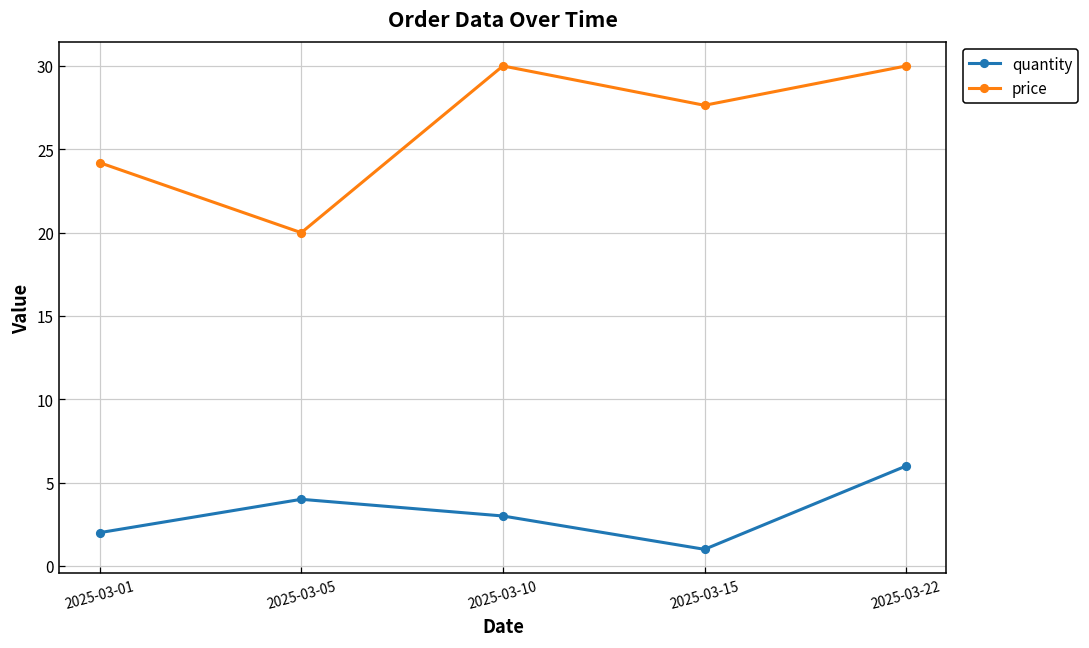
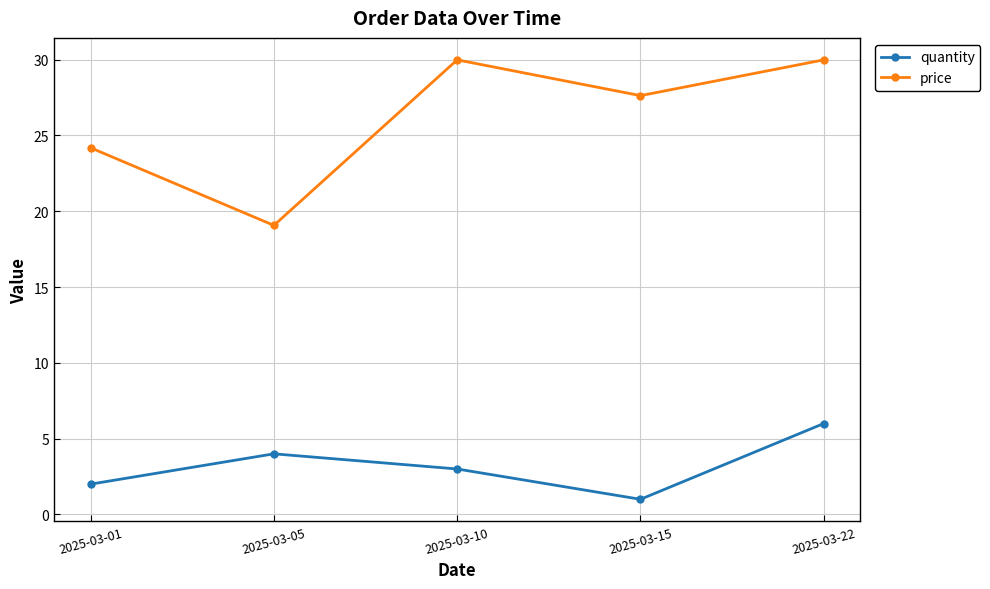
price, 2025-03-05: 20.0 -> 19.1
